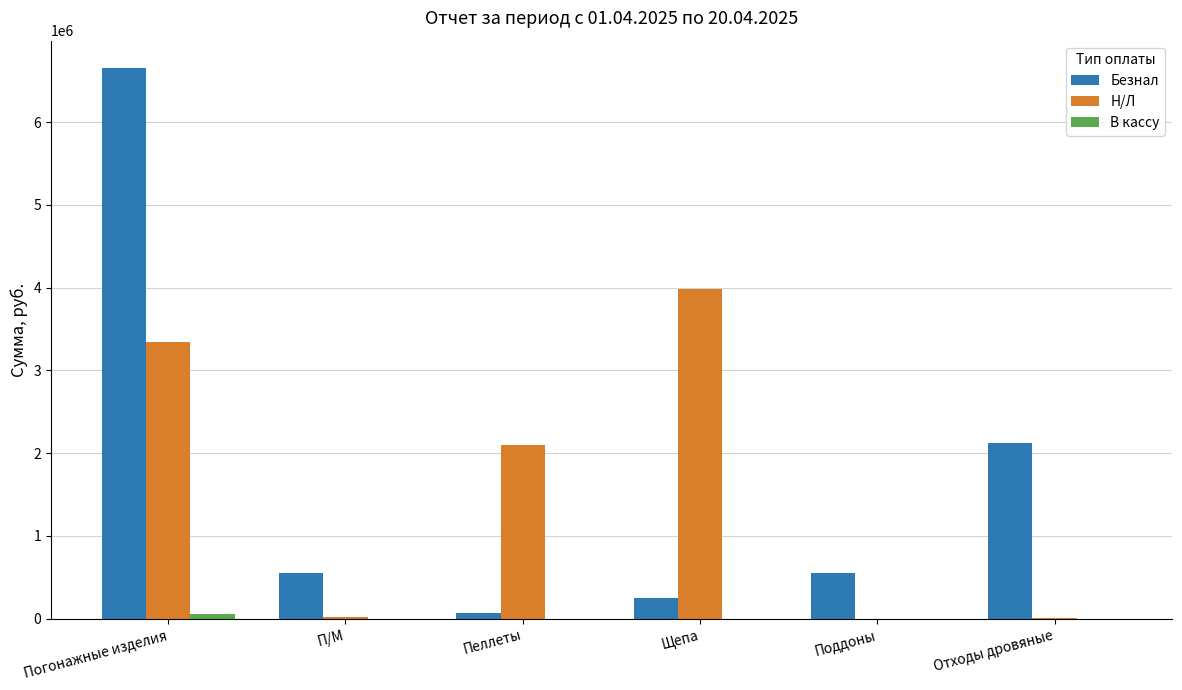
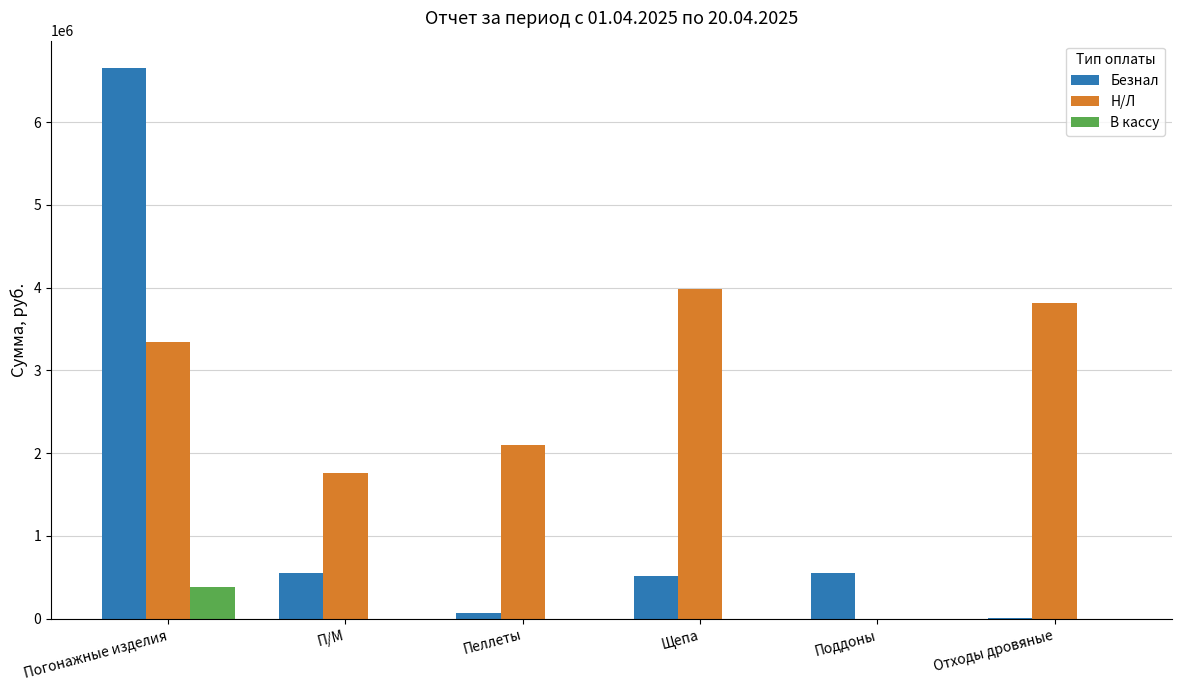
В кассу, Погонажные изделия: 100000 -> 400000
Н/Л, П/М: 0 -> 1800000
Безнал, Щепа: 300000 -> 500000
Безнал, Отходы дровяные: 2100000 -> 0
Н/Л, Отходы дровяные: 0 -> 3800000
